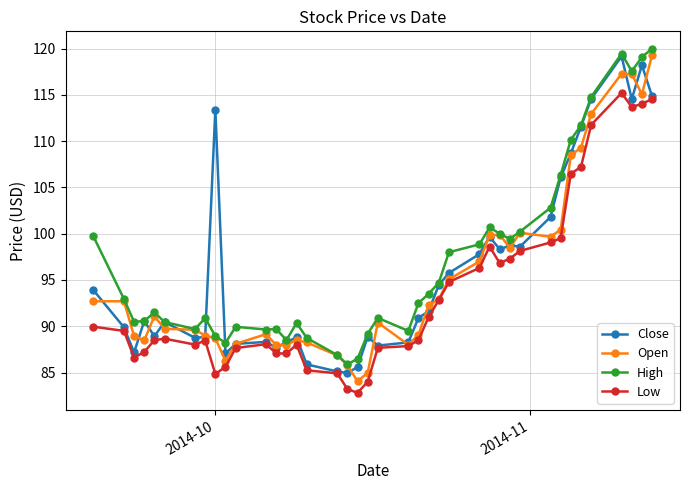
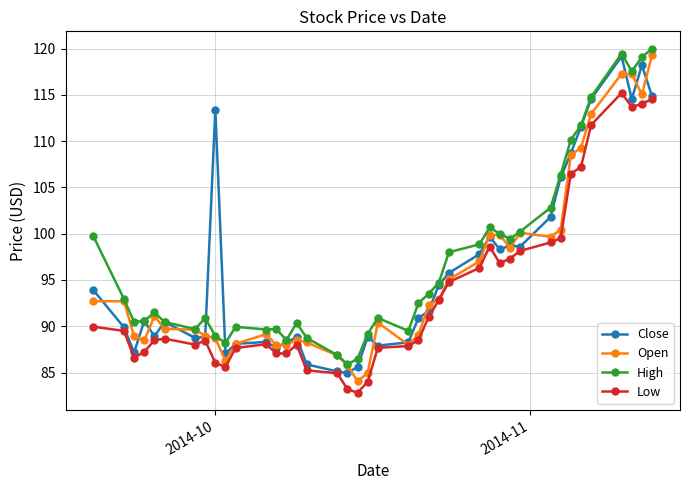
Low, 2014-10: 85 -> 86
